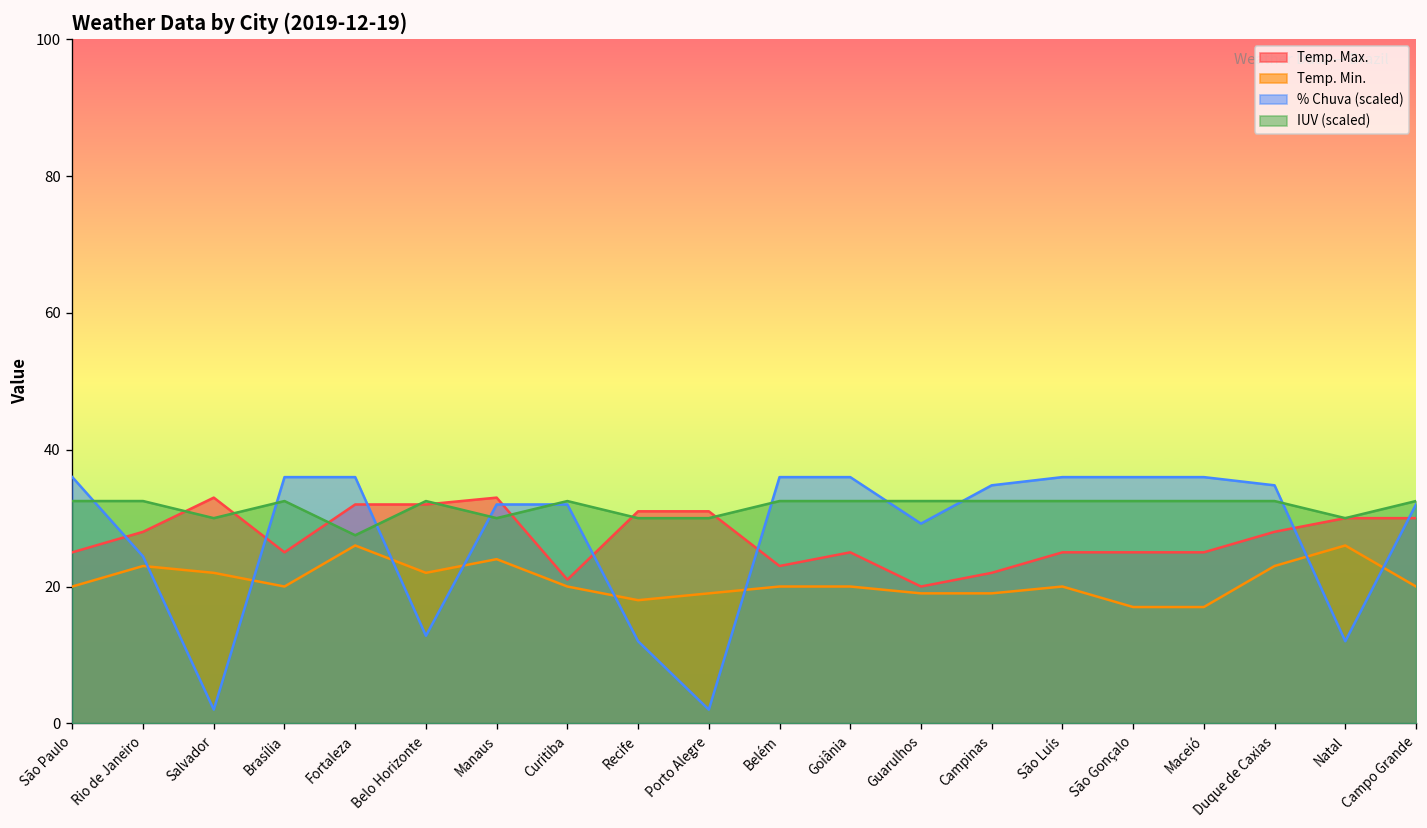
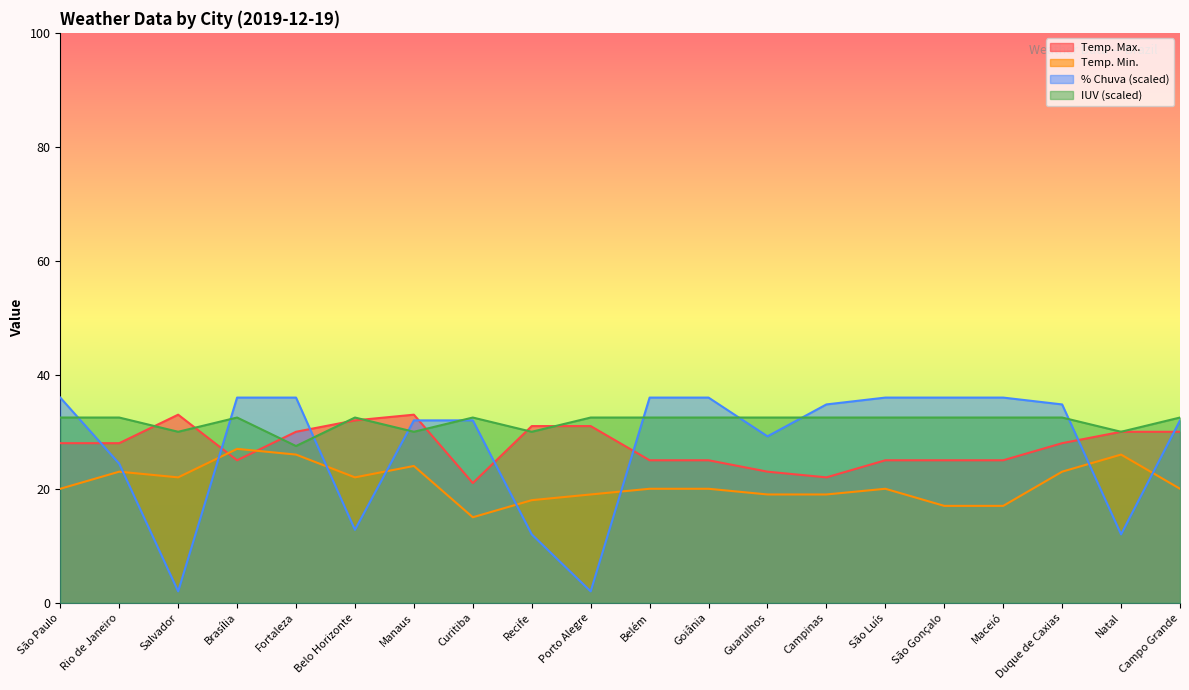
Temp. Max., São Paulo: 25 -> 28
Temp. Min., Brasília: 20 -> 27
Temp. Max., Fortaleza: 32 -> 30
Temp. Min., Curitiba: 20 -> 15
IUV (scaled), Porto Alegre: 30 -> 33
Temp. Max., Belém: 23 -> 25
Temp. Max., Guarulhos: 20 -> 23
